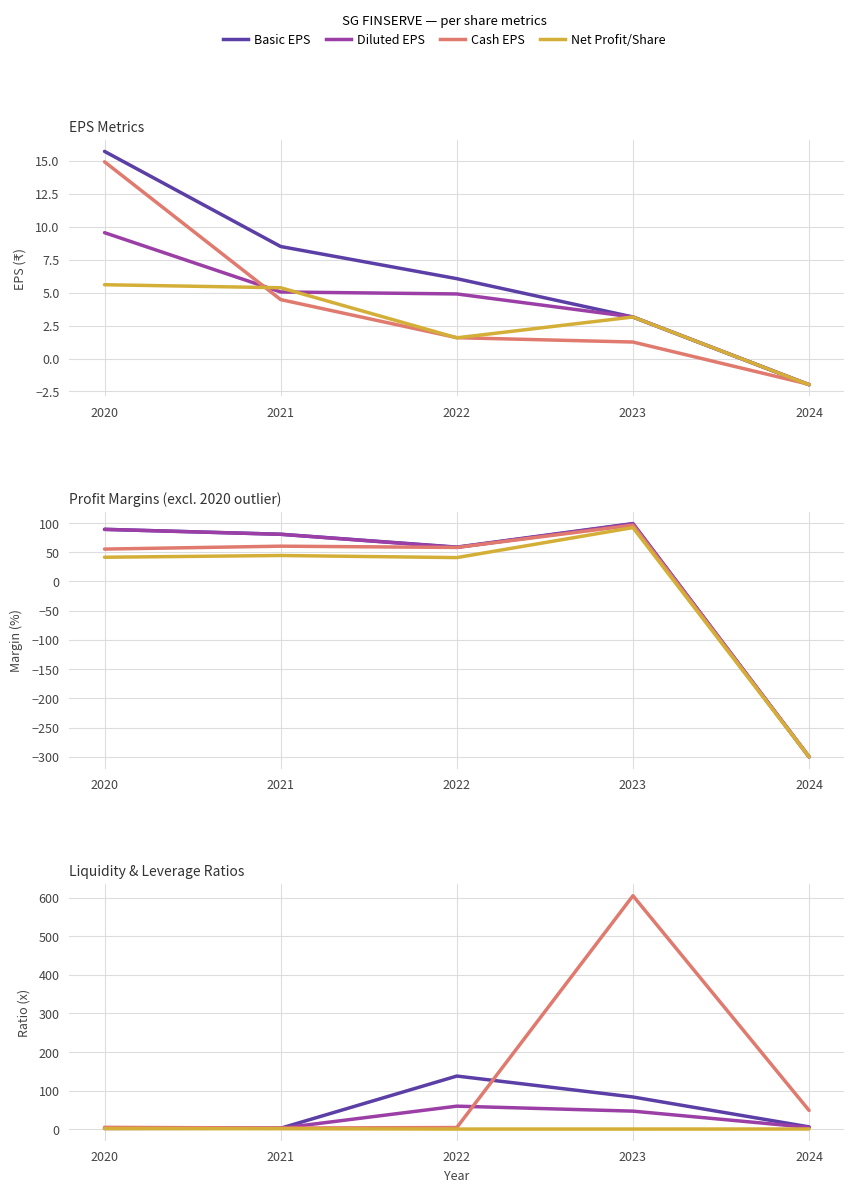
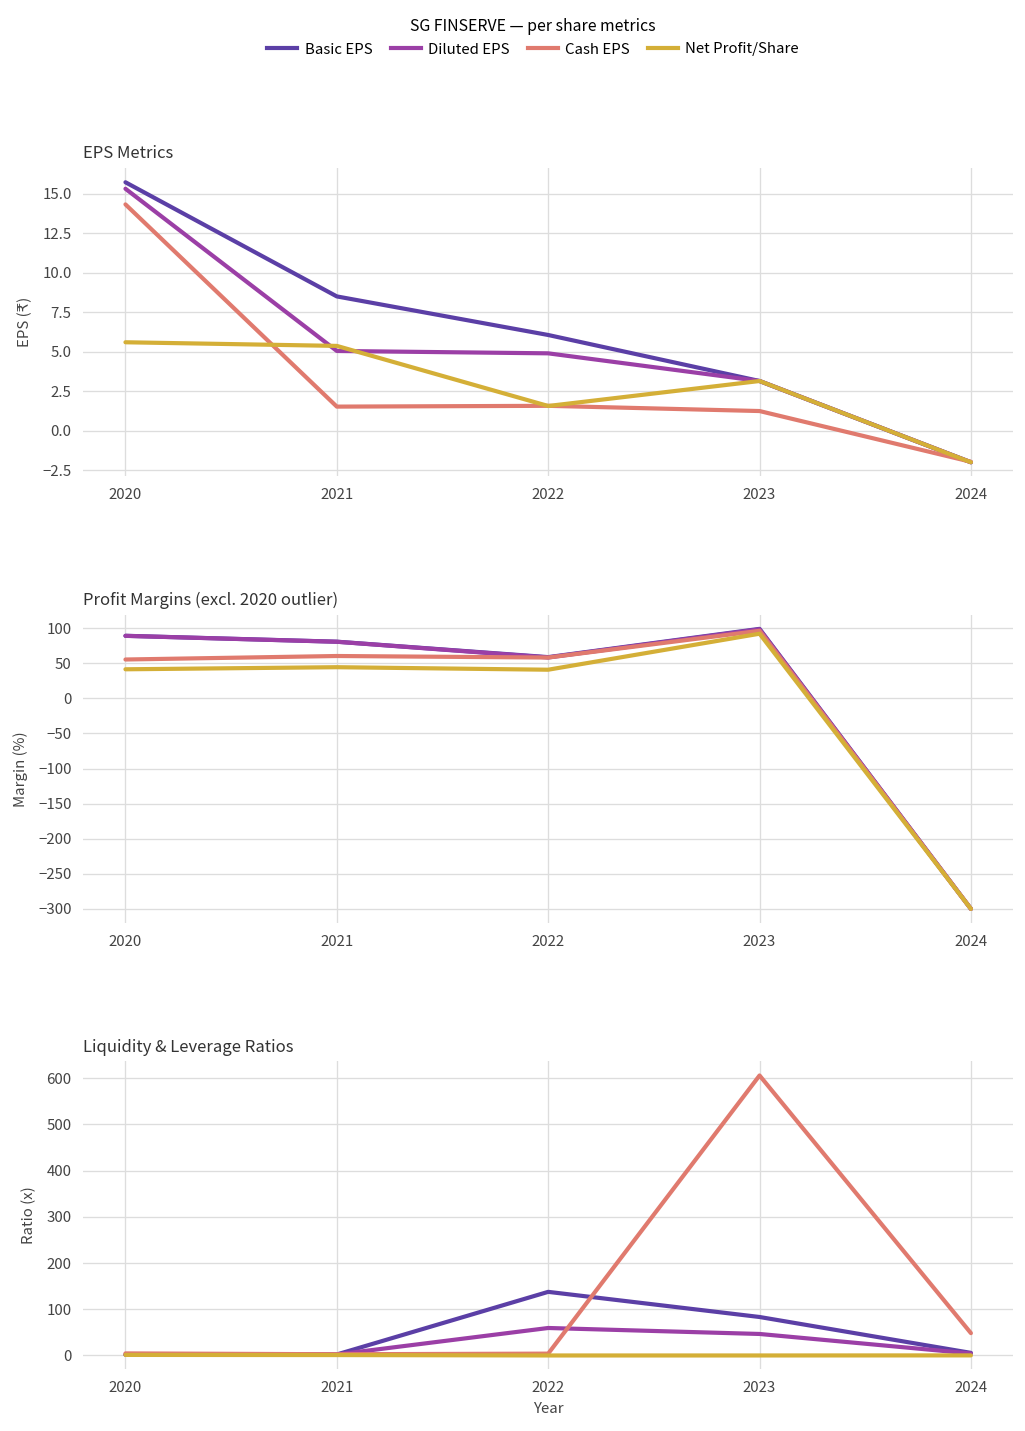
EPS Metrics, Diluted EPS, 2020: 9.6 -> 15.3
EPS Metrics, Cash EPS, 2020: 14.9 -> 14.3
EPS Metrics, Cash EPS, 2021: 4.5 -> 1.5
